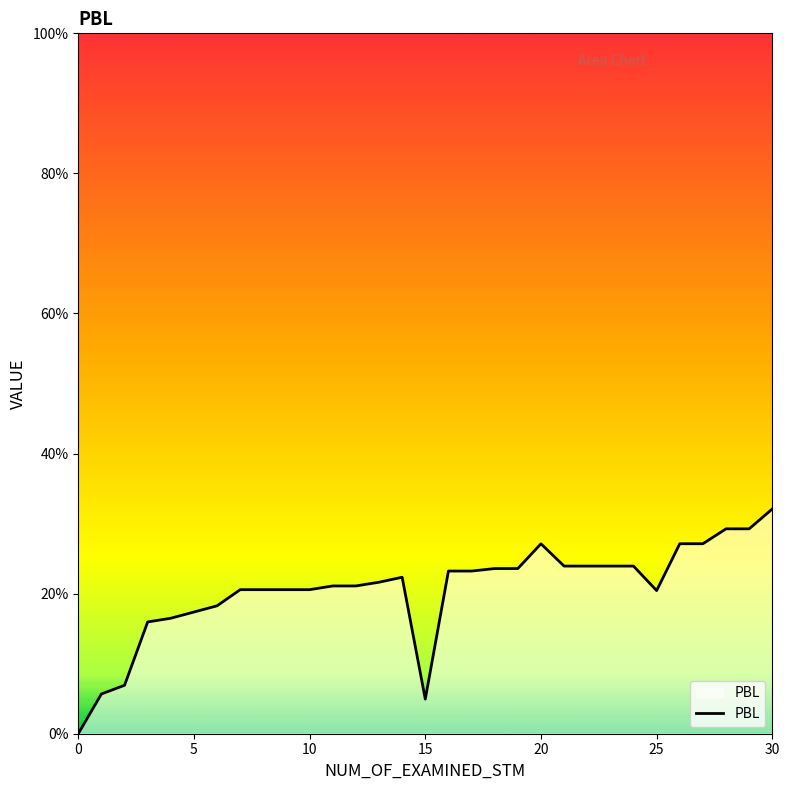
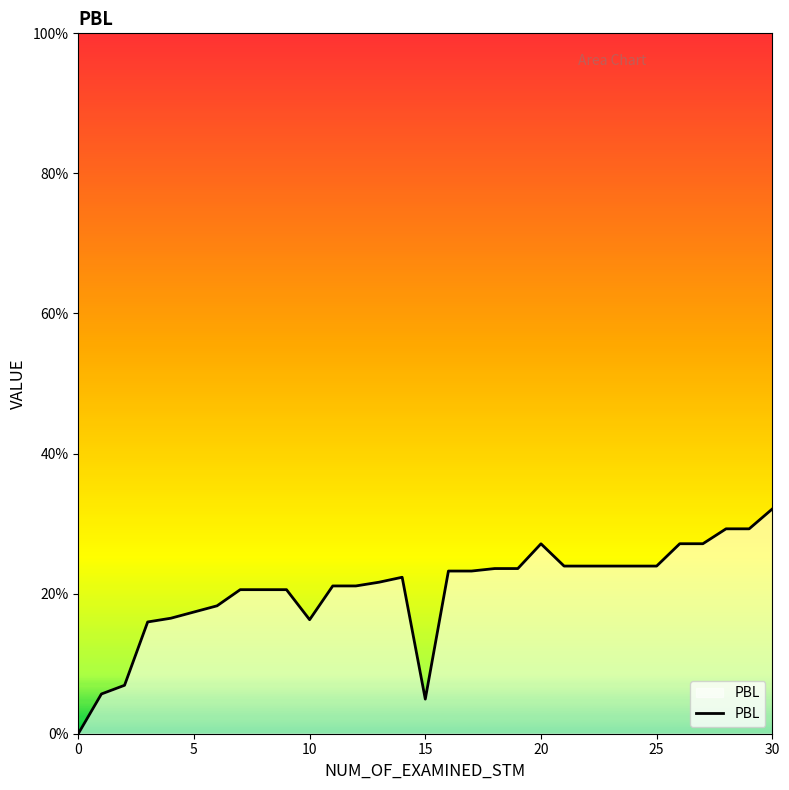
10: 21% -> 16%
25: 20% -> 24%
